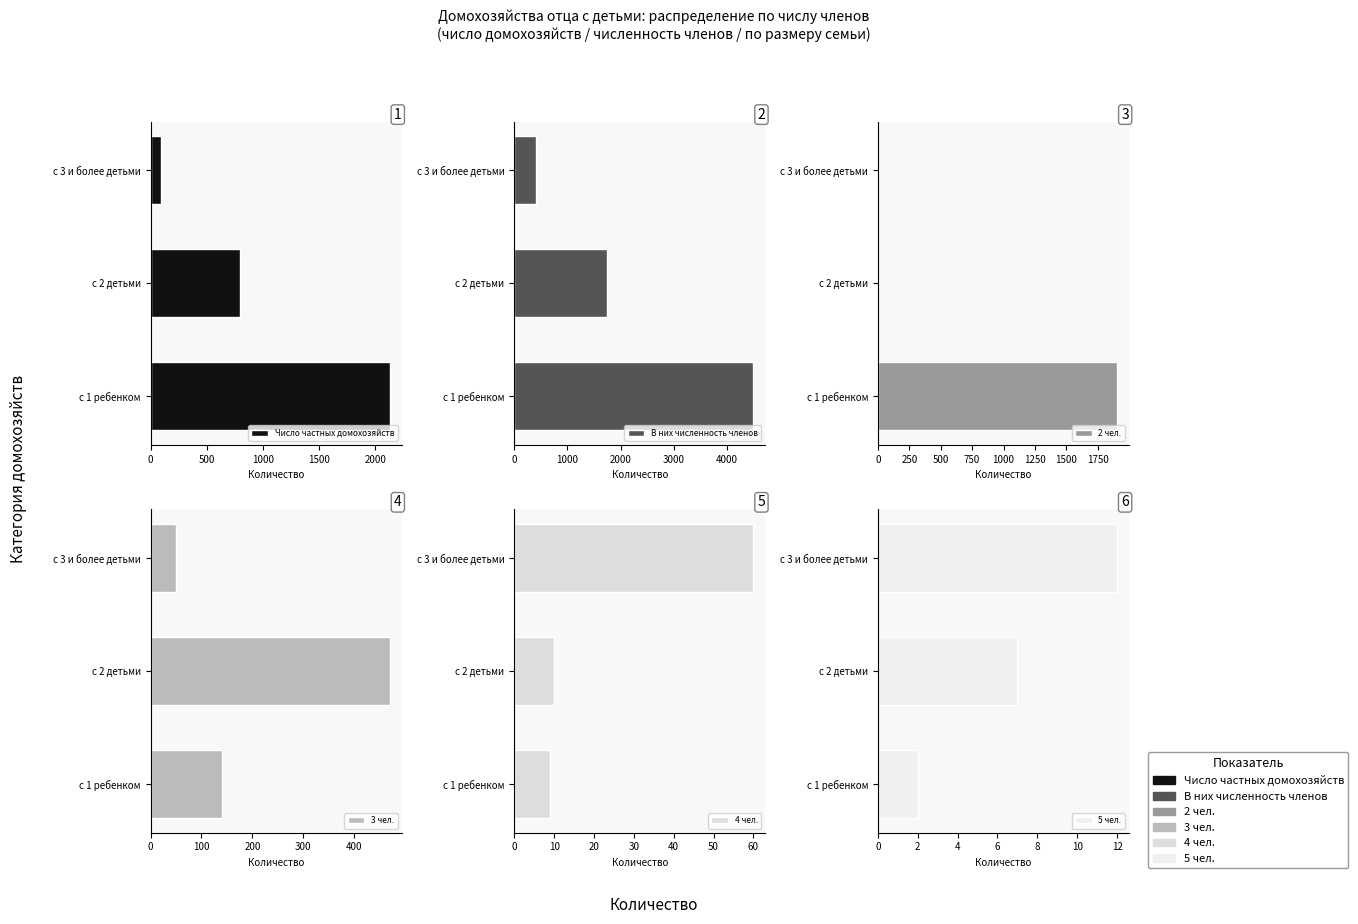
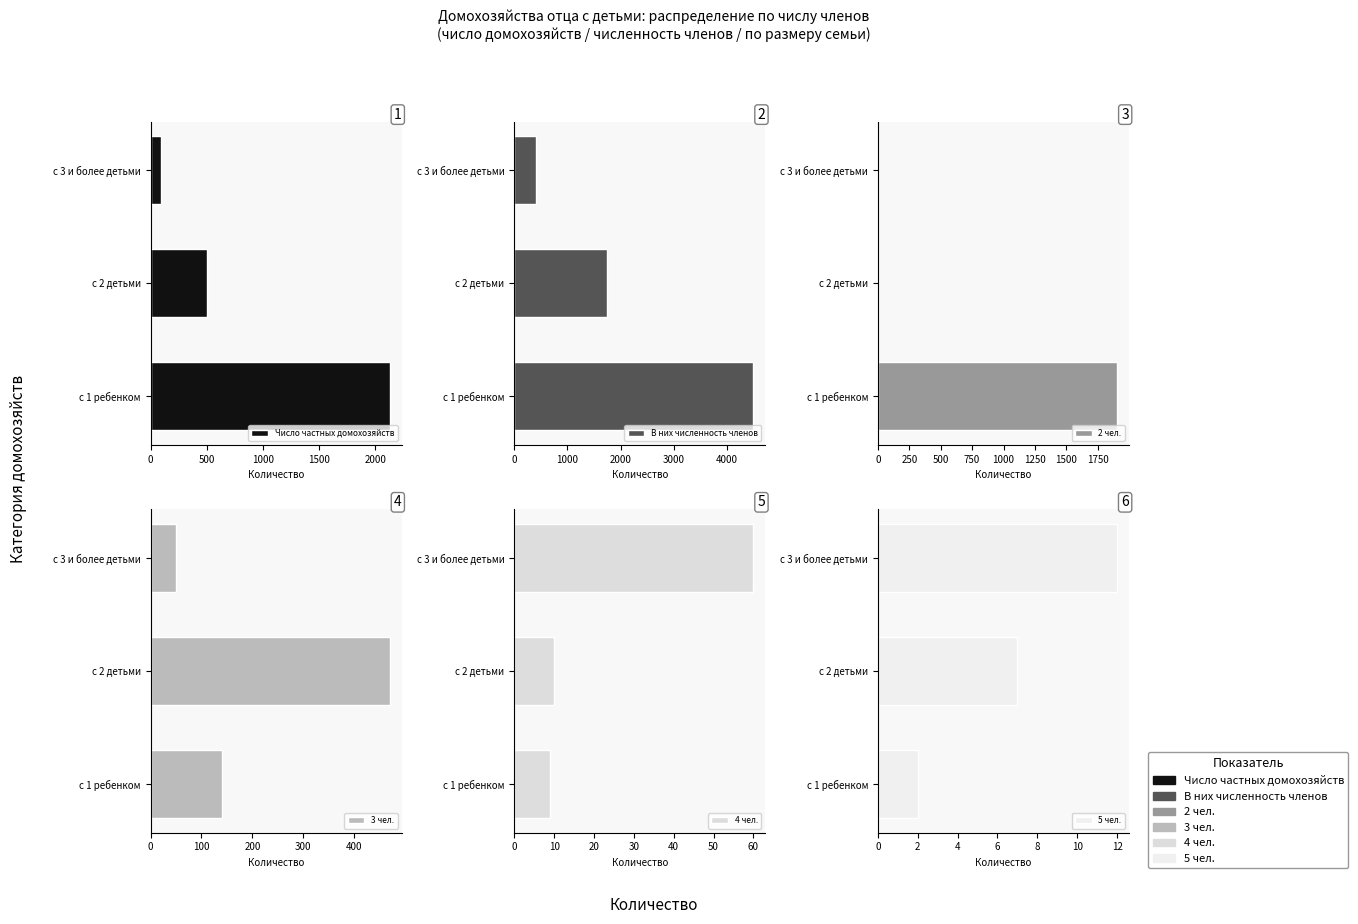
1, с 2 детьми: 800 -> 500
